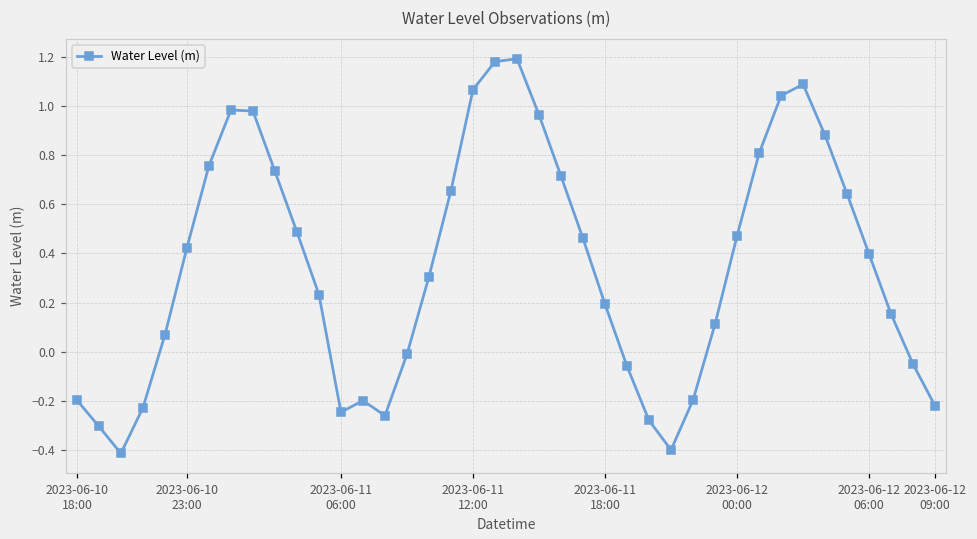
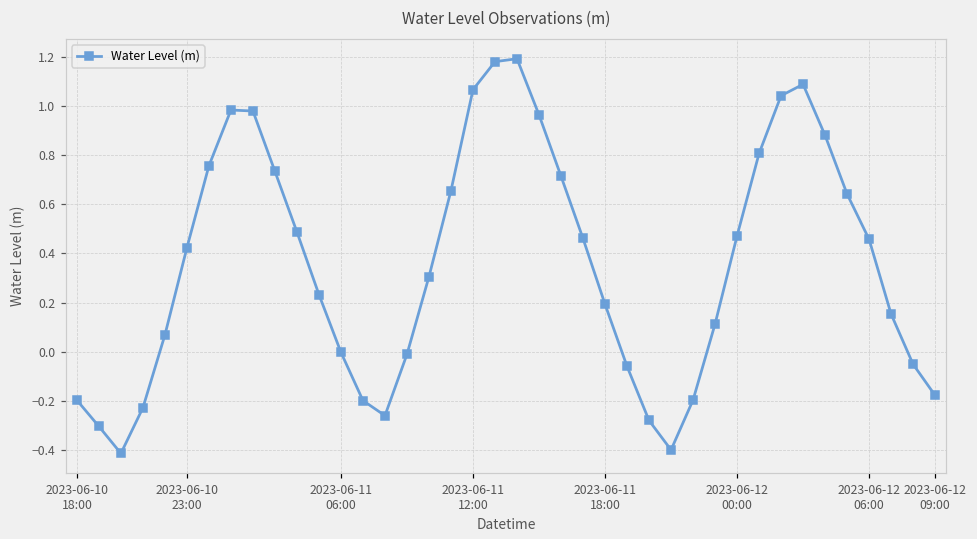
2023-06-11 06:00: -0.25 -> 0.00
2023-06-12 06:00: 0.40 -> 0.46
2023-06-12 09:00: -0.22 -> -0.18
